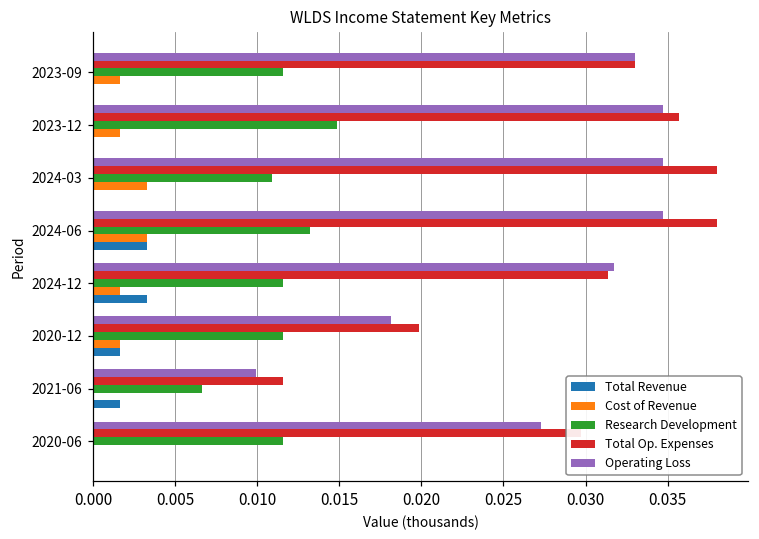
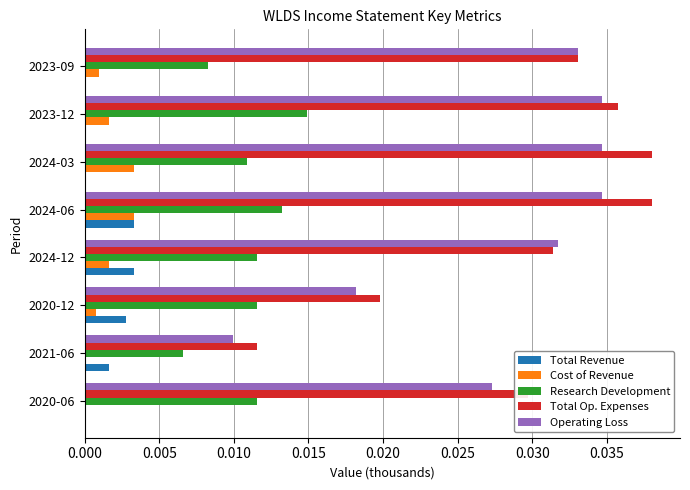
Research Development, 2023-09: 0.0116 -> 0.0083
Cost of Revenue, 2023-09: 0.0017 -> 0.0010
Cost of Revenue, 2020-12: 0.0017 -> 0.0008
Total Revenue, 2020-12: 0.0017 -> 0.0027
